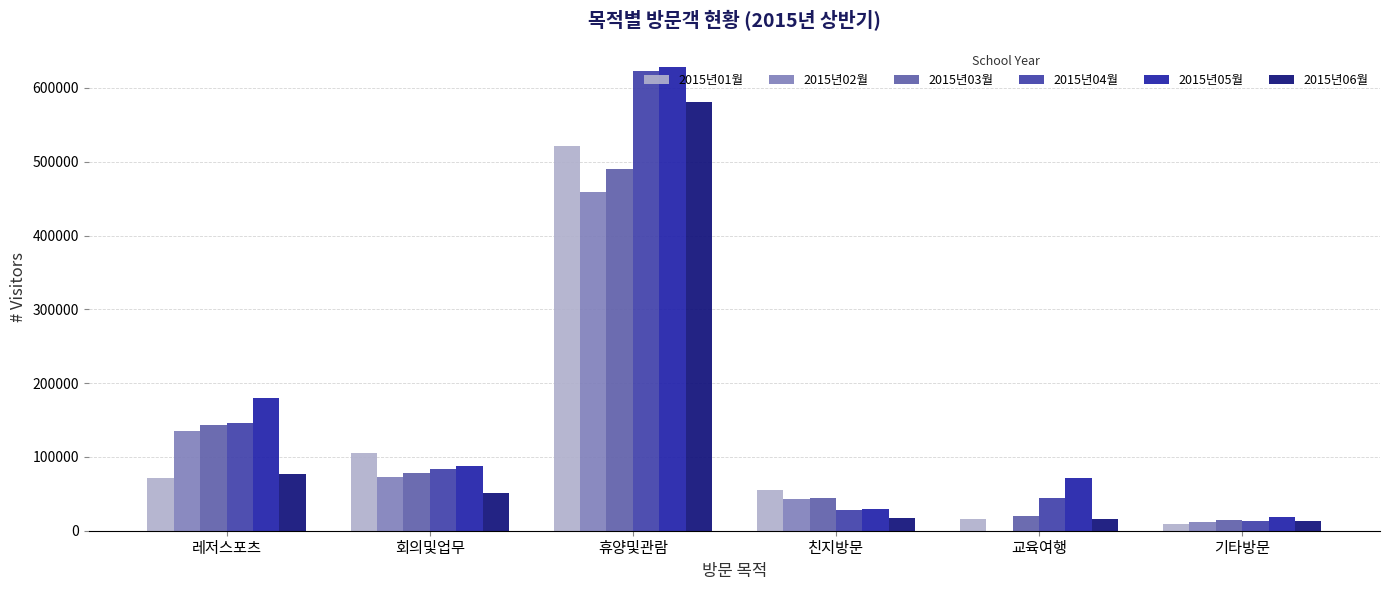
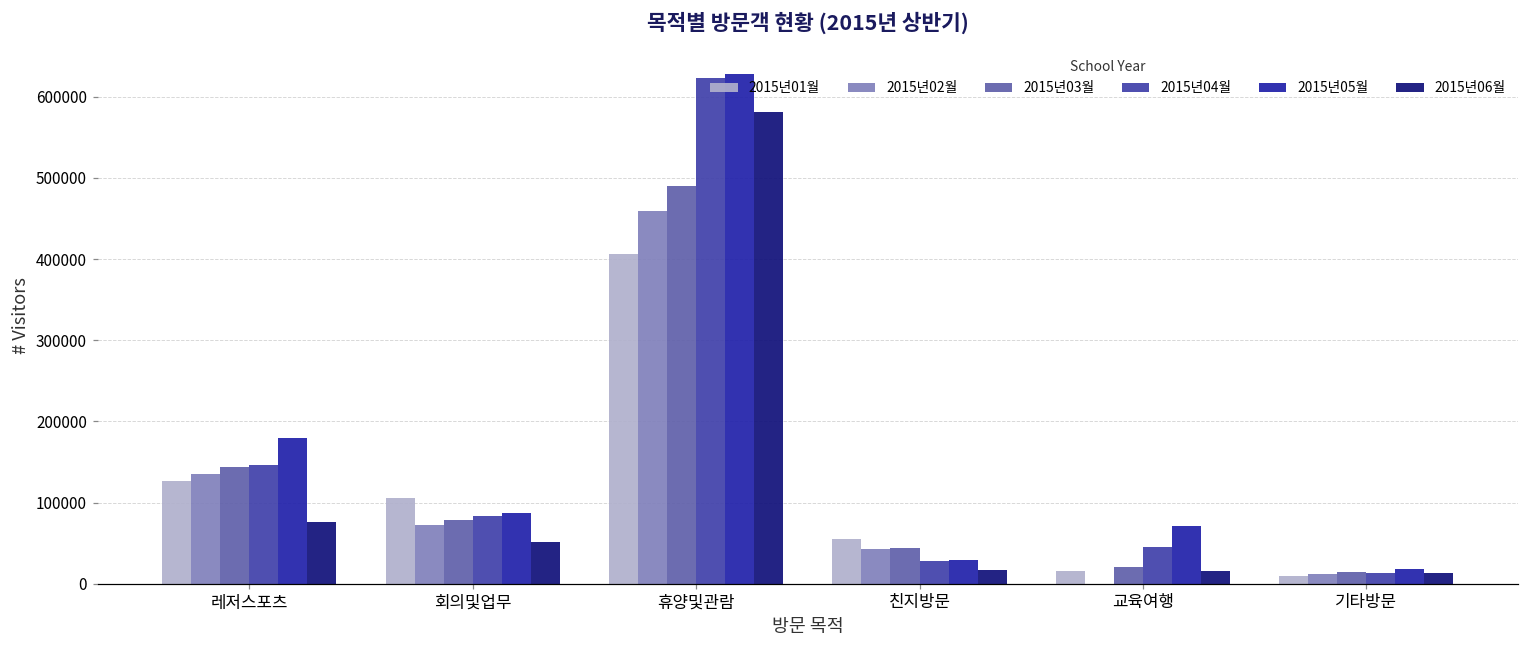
2015년01월, 레저스포츠: 70000 -> 130000
2015년01월, 휴양및관람: 520000 -> 410000
